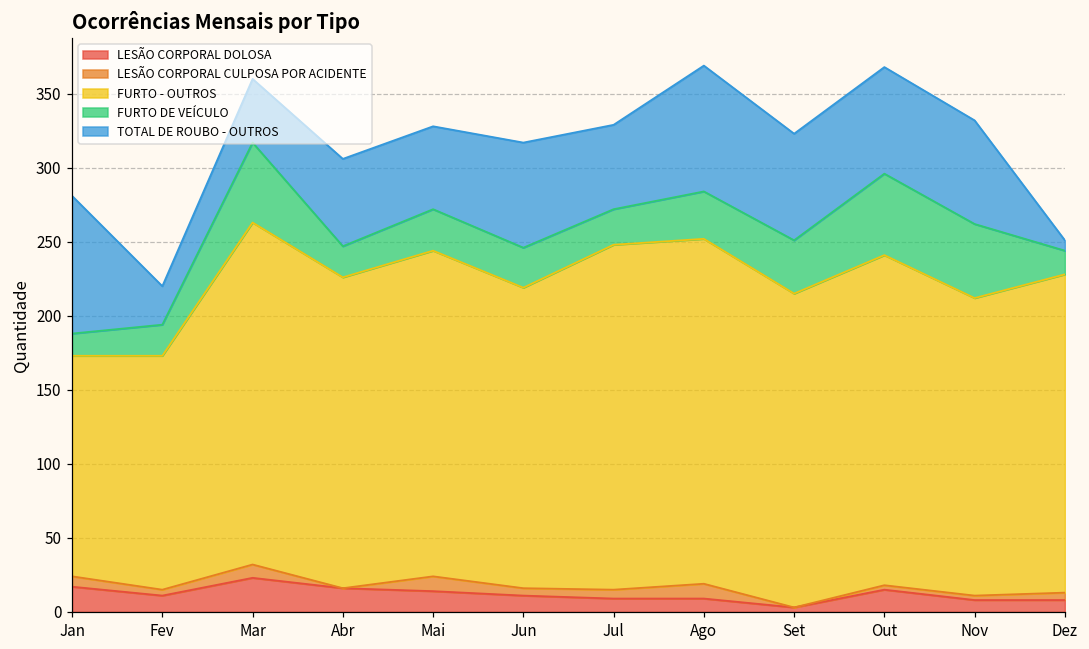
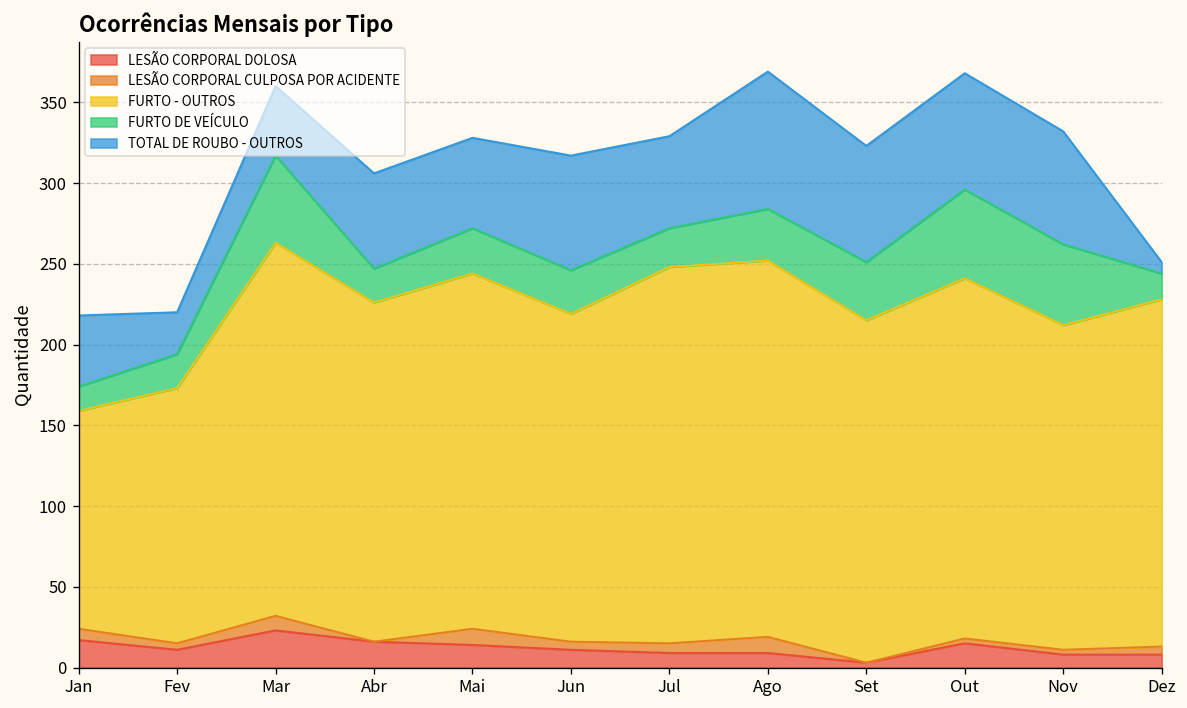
FURTO - OUTROS, Jan: 149 -> 135
TOTAL DE ROUBO - OUTROS, Jan: 93 -> 44
